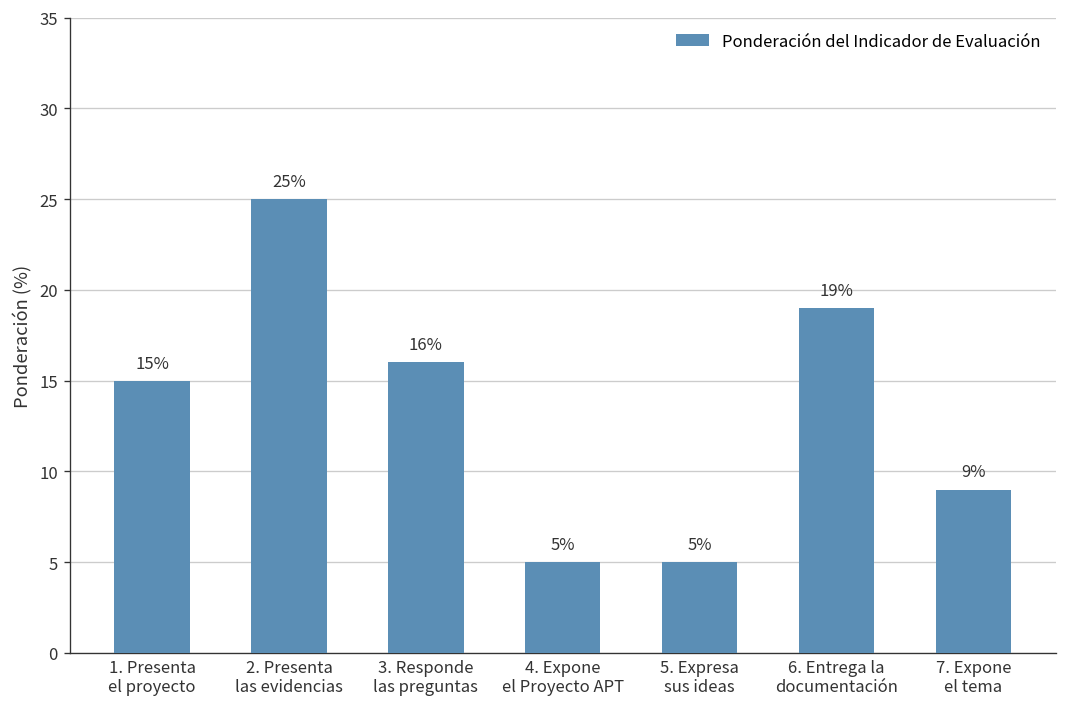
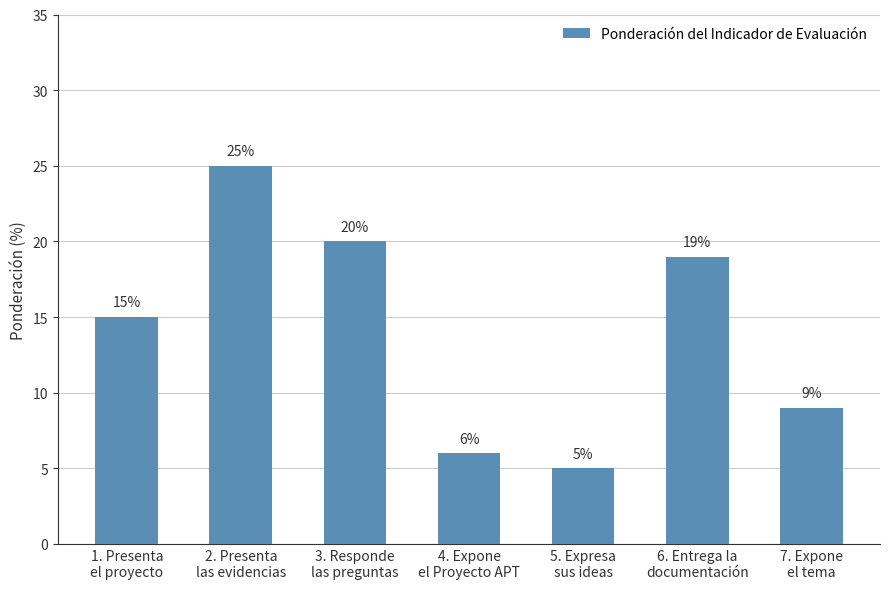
3. Responde las preguntas: 16% -> 20%
4. Expone el Proyecto APT: 5% -> 6%
